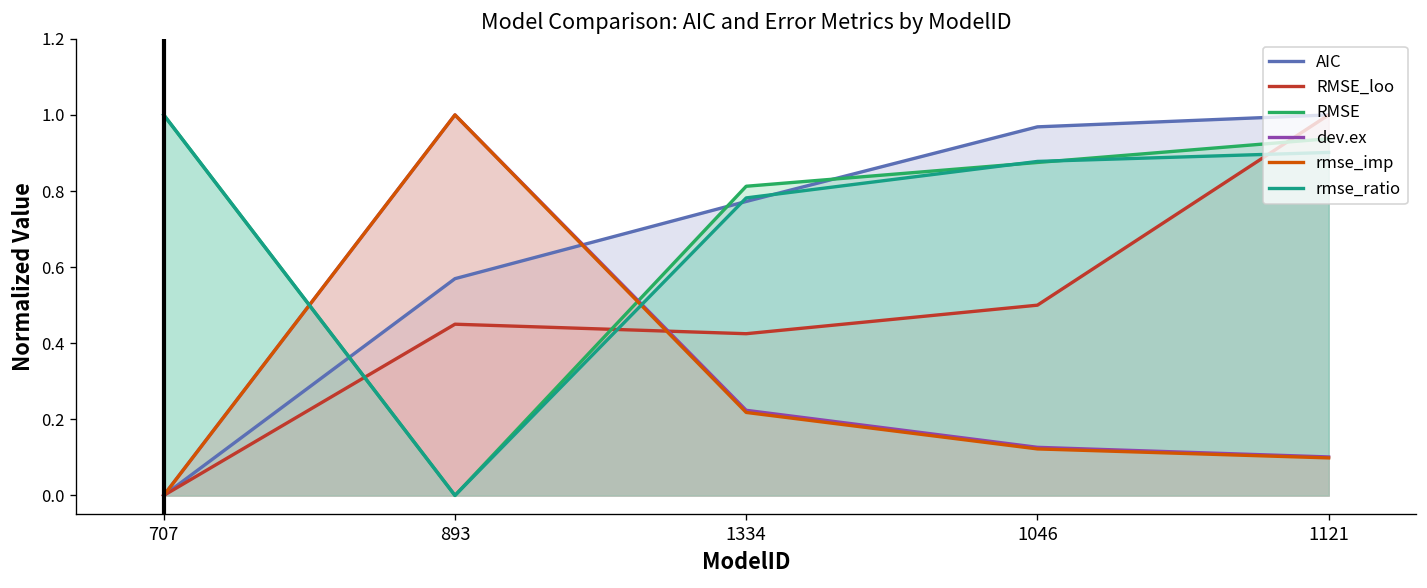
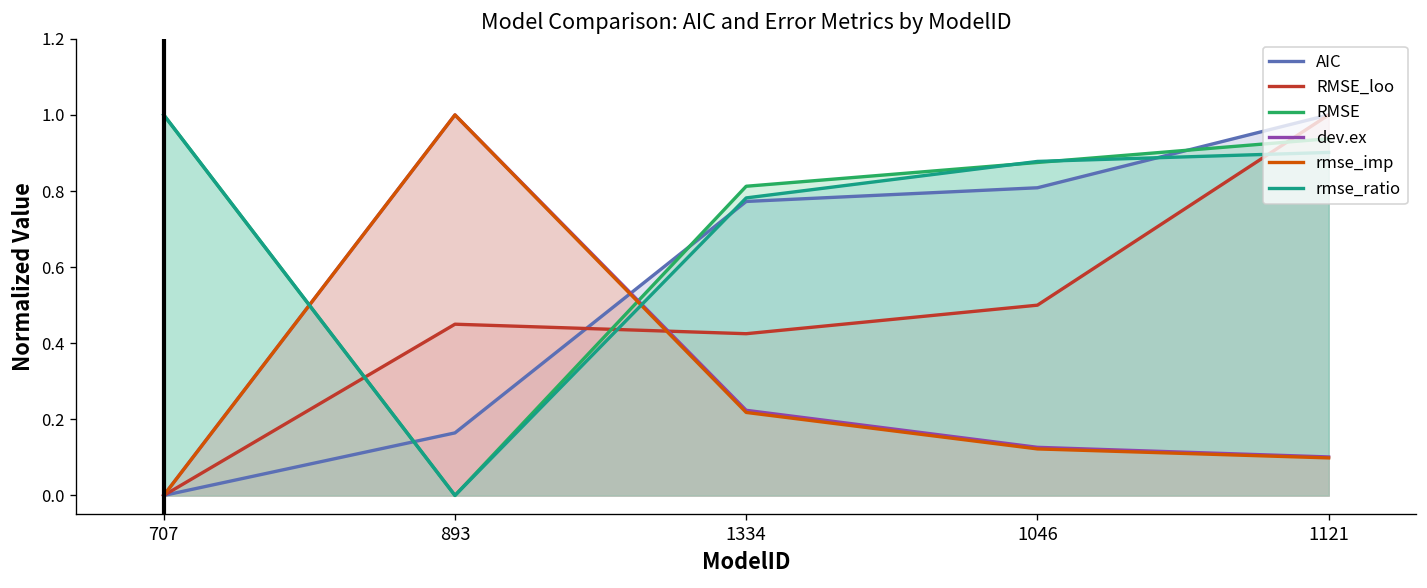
AIC, 893: 0.57 -> 0.16
AIC, 1046: 0.97 -> 0.81
